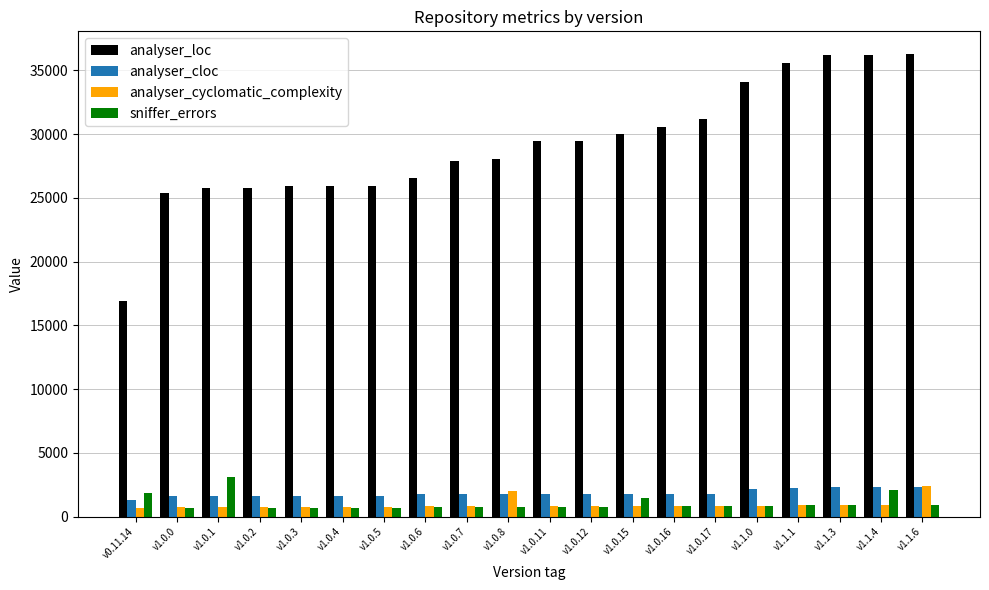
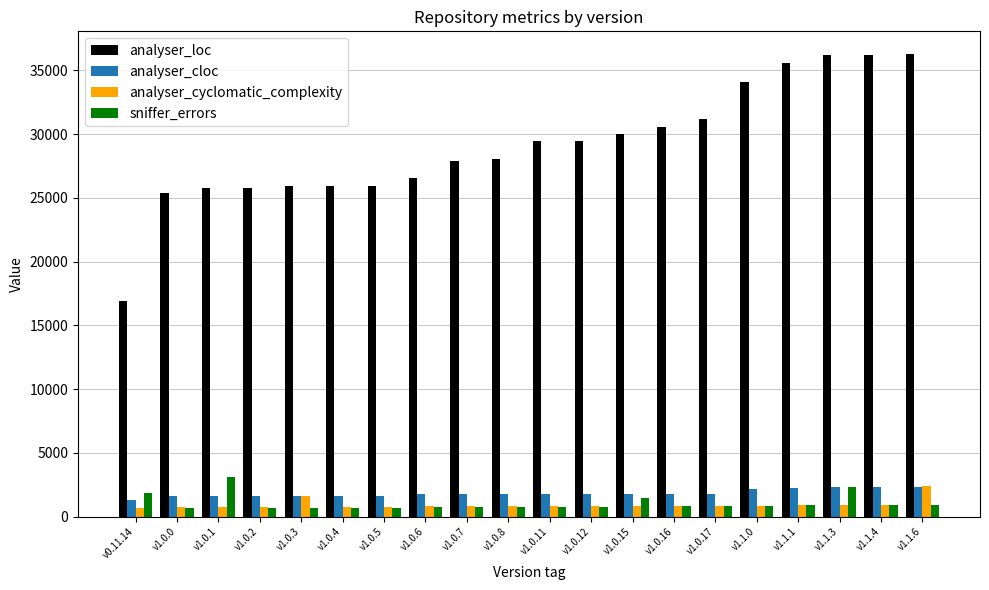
analyser_cyclomatic_complexity, v1.0.3: 800 -> 1600
analyser_cyclomatic_complexity, v1.0.8: 2100 -> 800
sniffer_errors, v1.1.3: 900 -> 2300
sniffer_errors, v1.1.4: 2100 -> 900
